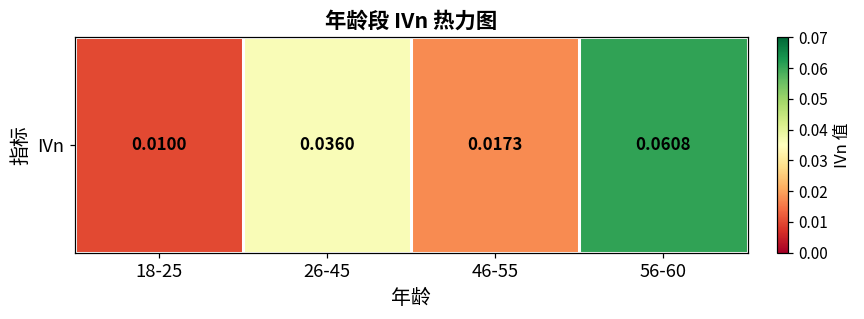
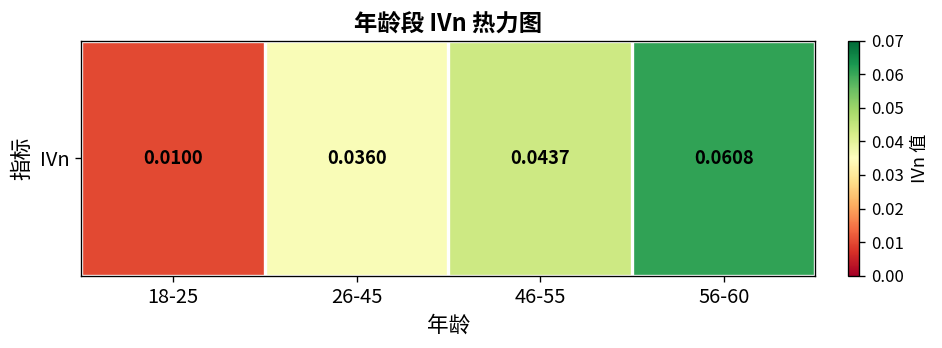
IVn, 46-55: 0.0173 -> 0.0437
